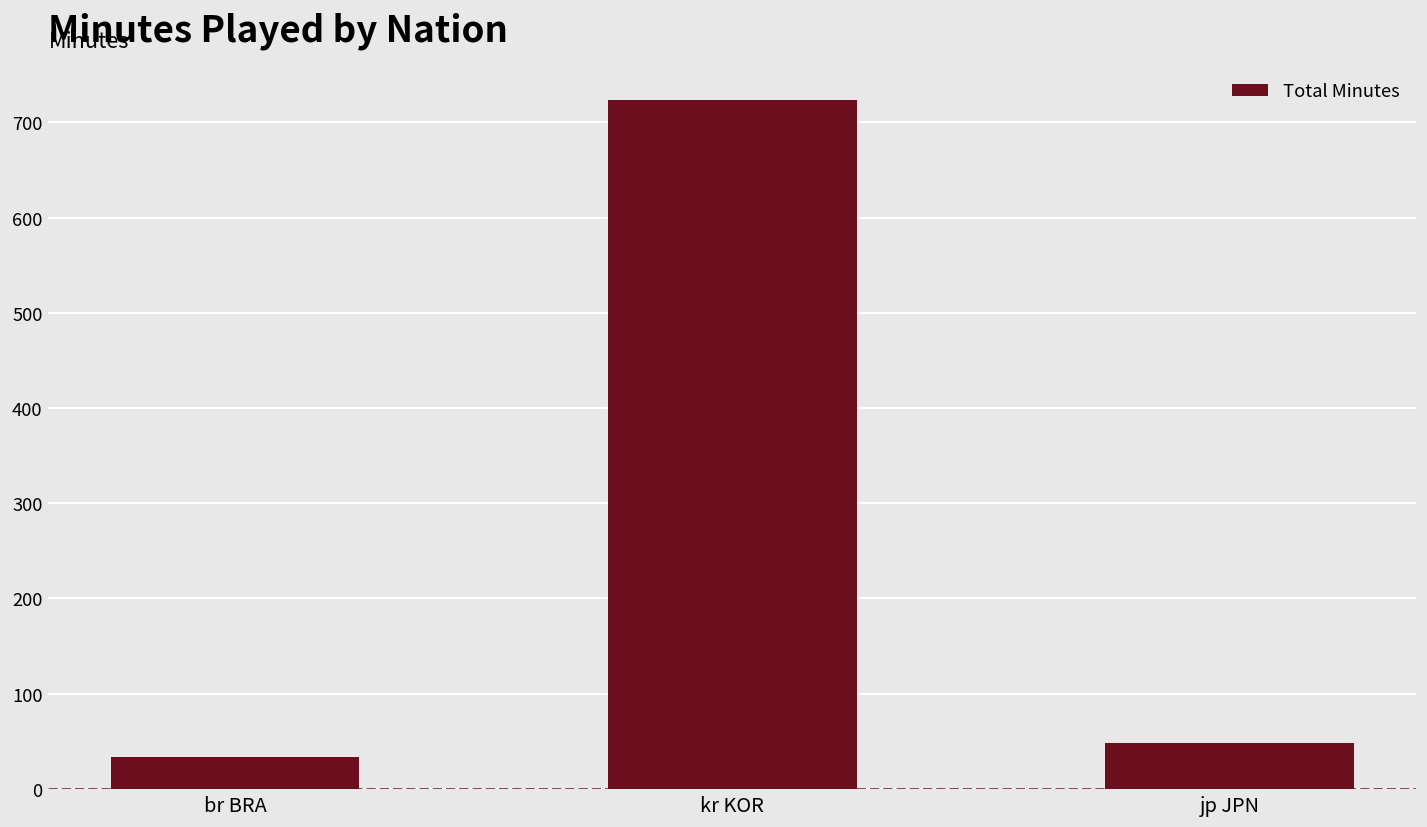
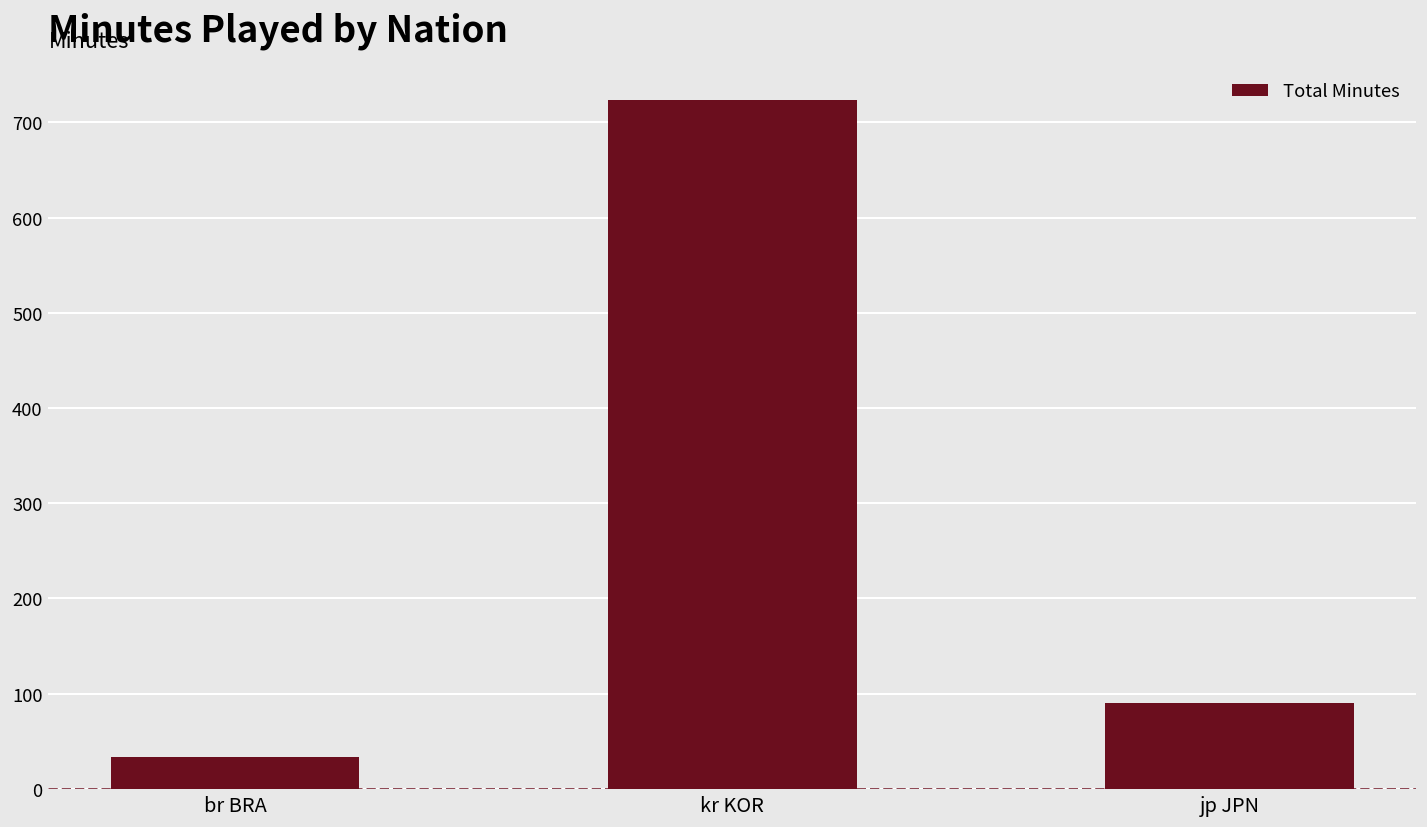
jp JPN: 50 -> 90
